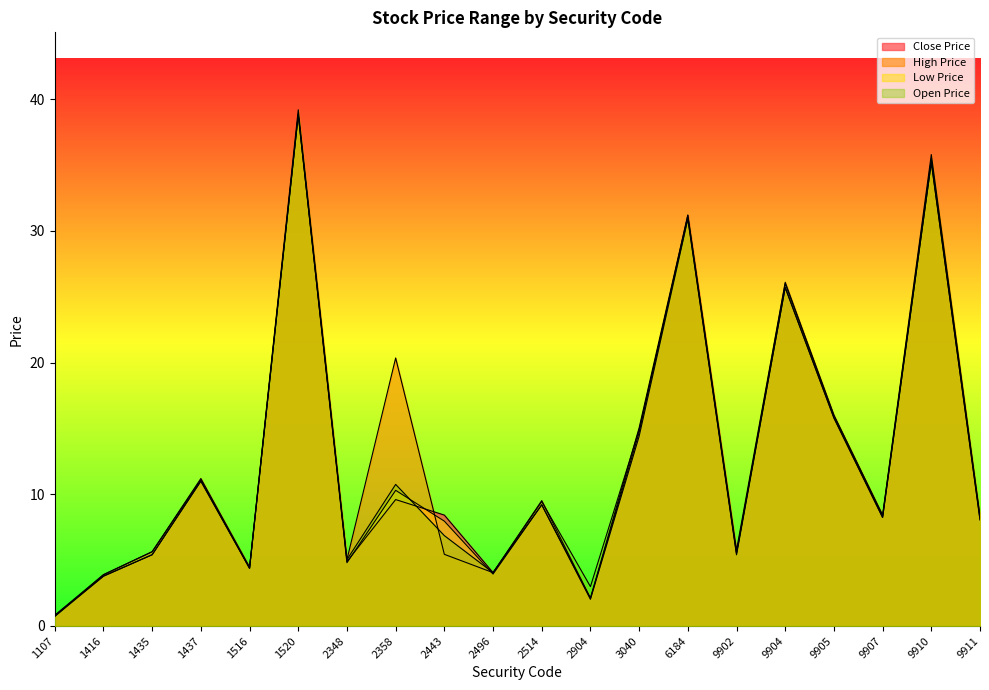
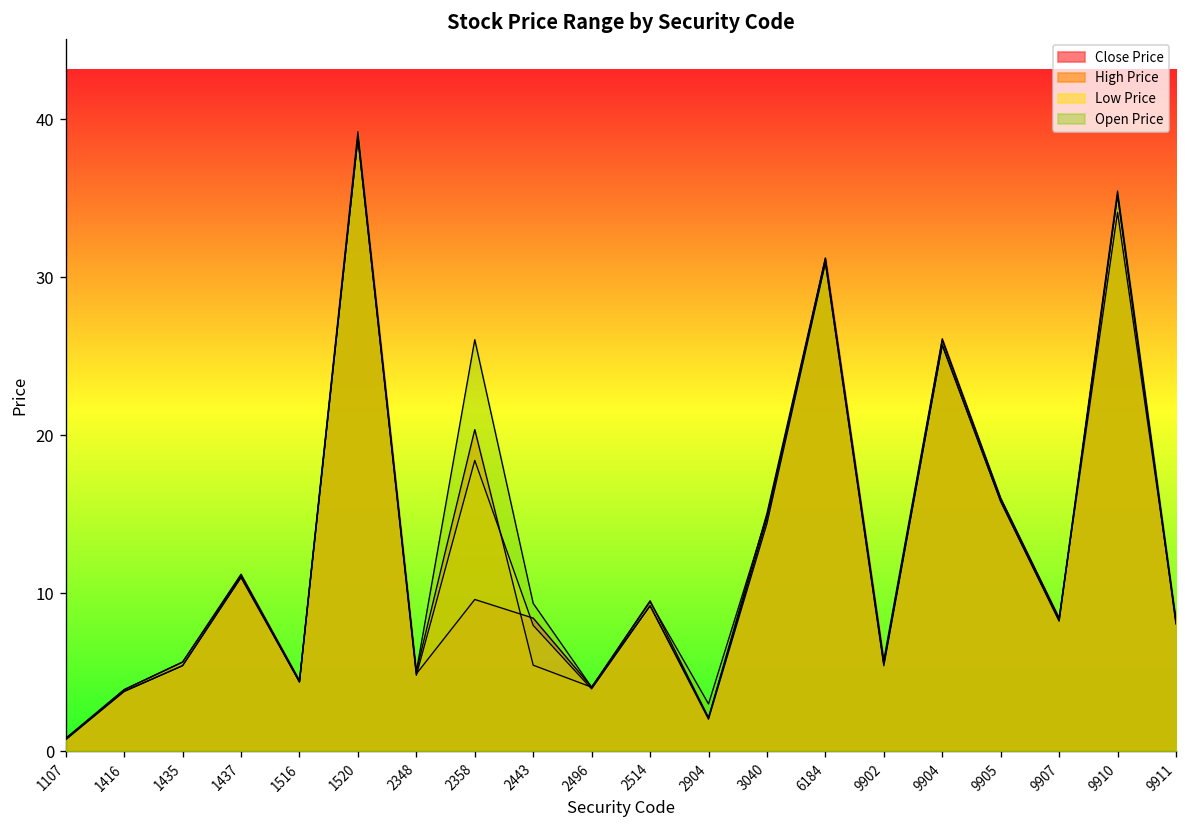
Low Price, 2358: 10.3 -> 18.4
Open Price, 2358: 10.8 -> 26.0
Open Price, 2443: 6.9 -> 9.4
High Price, 9910: 35.8 -> 34.1
